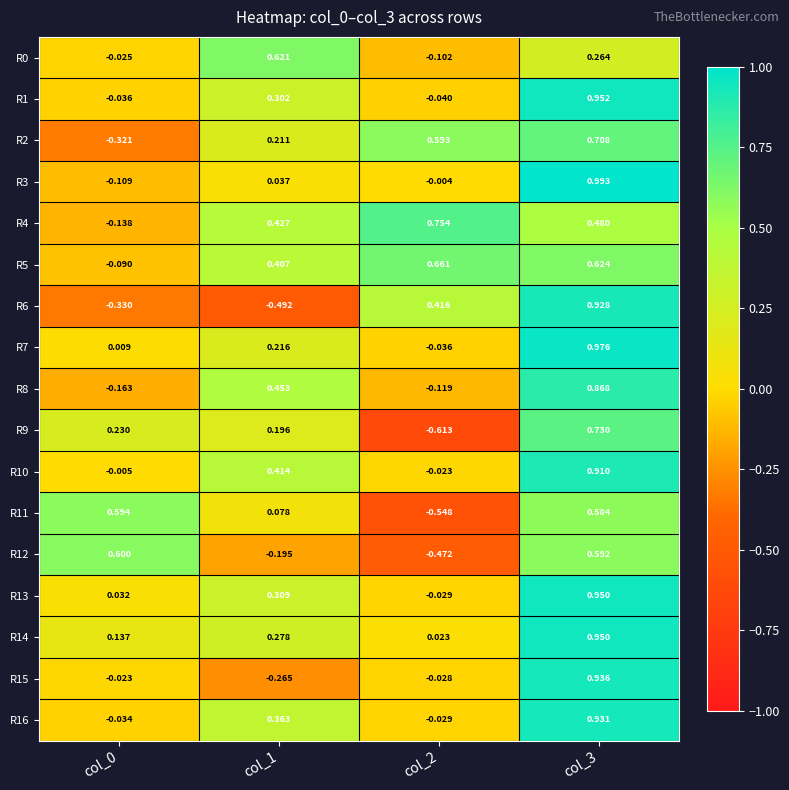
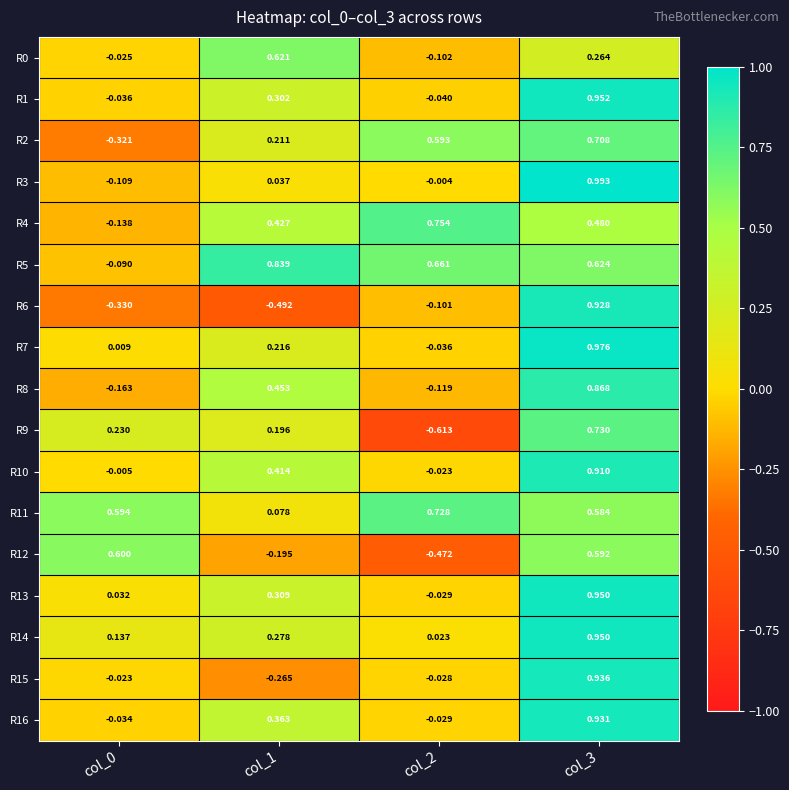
R5, col_1: 0.407 -> 0.839
R6, col_2: 0.416 -> -0.101
R11, col_2: -0.548 -> 0.728
